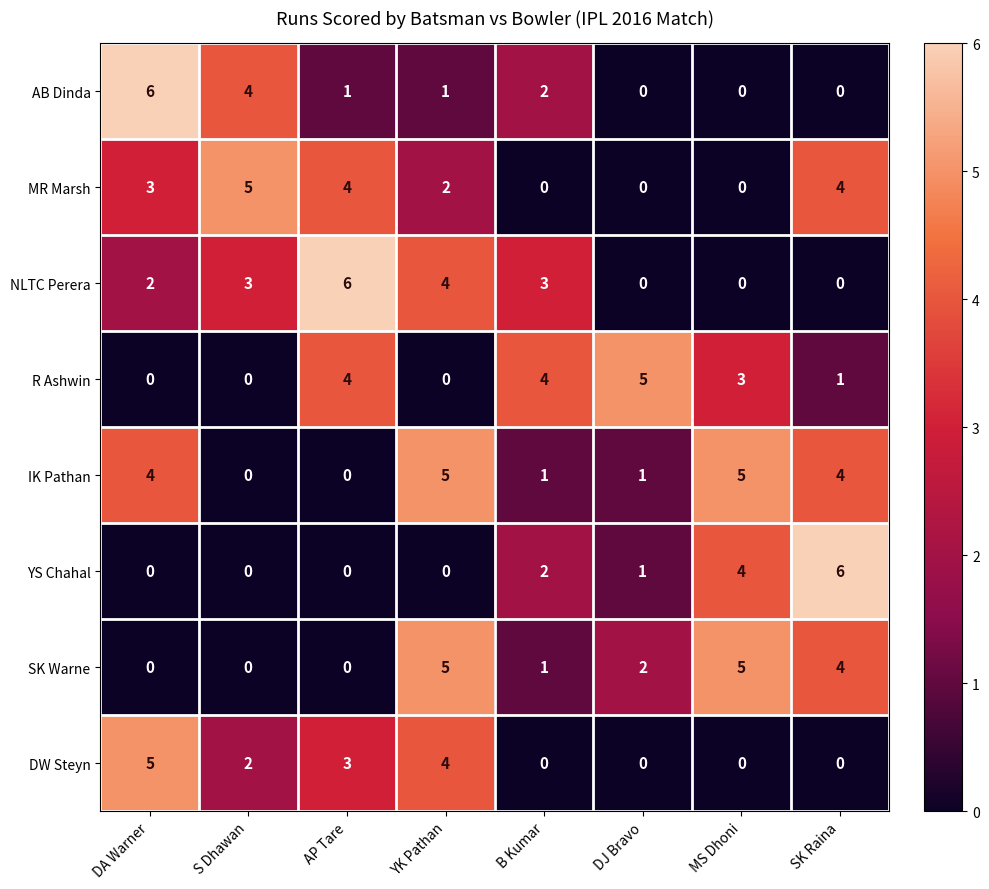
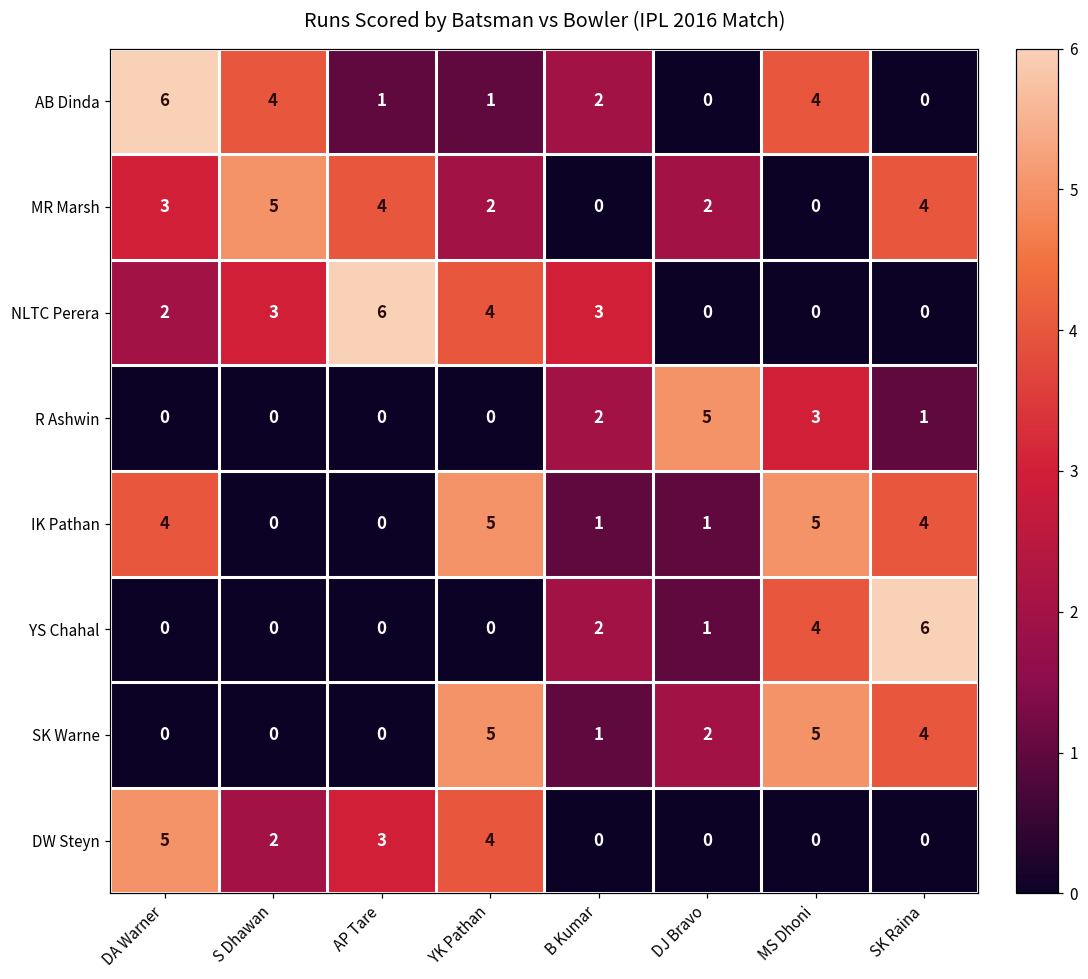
AB Dinda, MS Dhoni: 0 -> 4
MR Marsh, DJ Bravo: 0 -> 2
R Ashwin, AP Tare: 4 -> 0
R Ashwin, B Kumar: 4 -> 2
